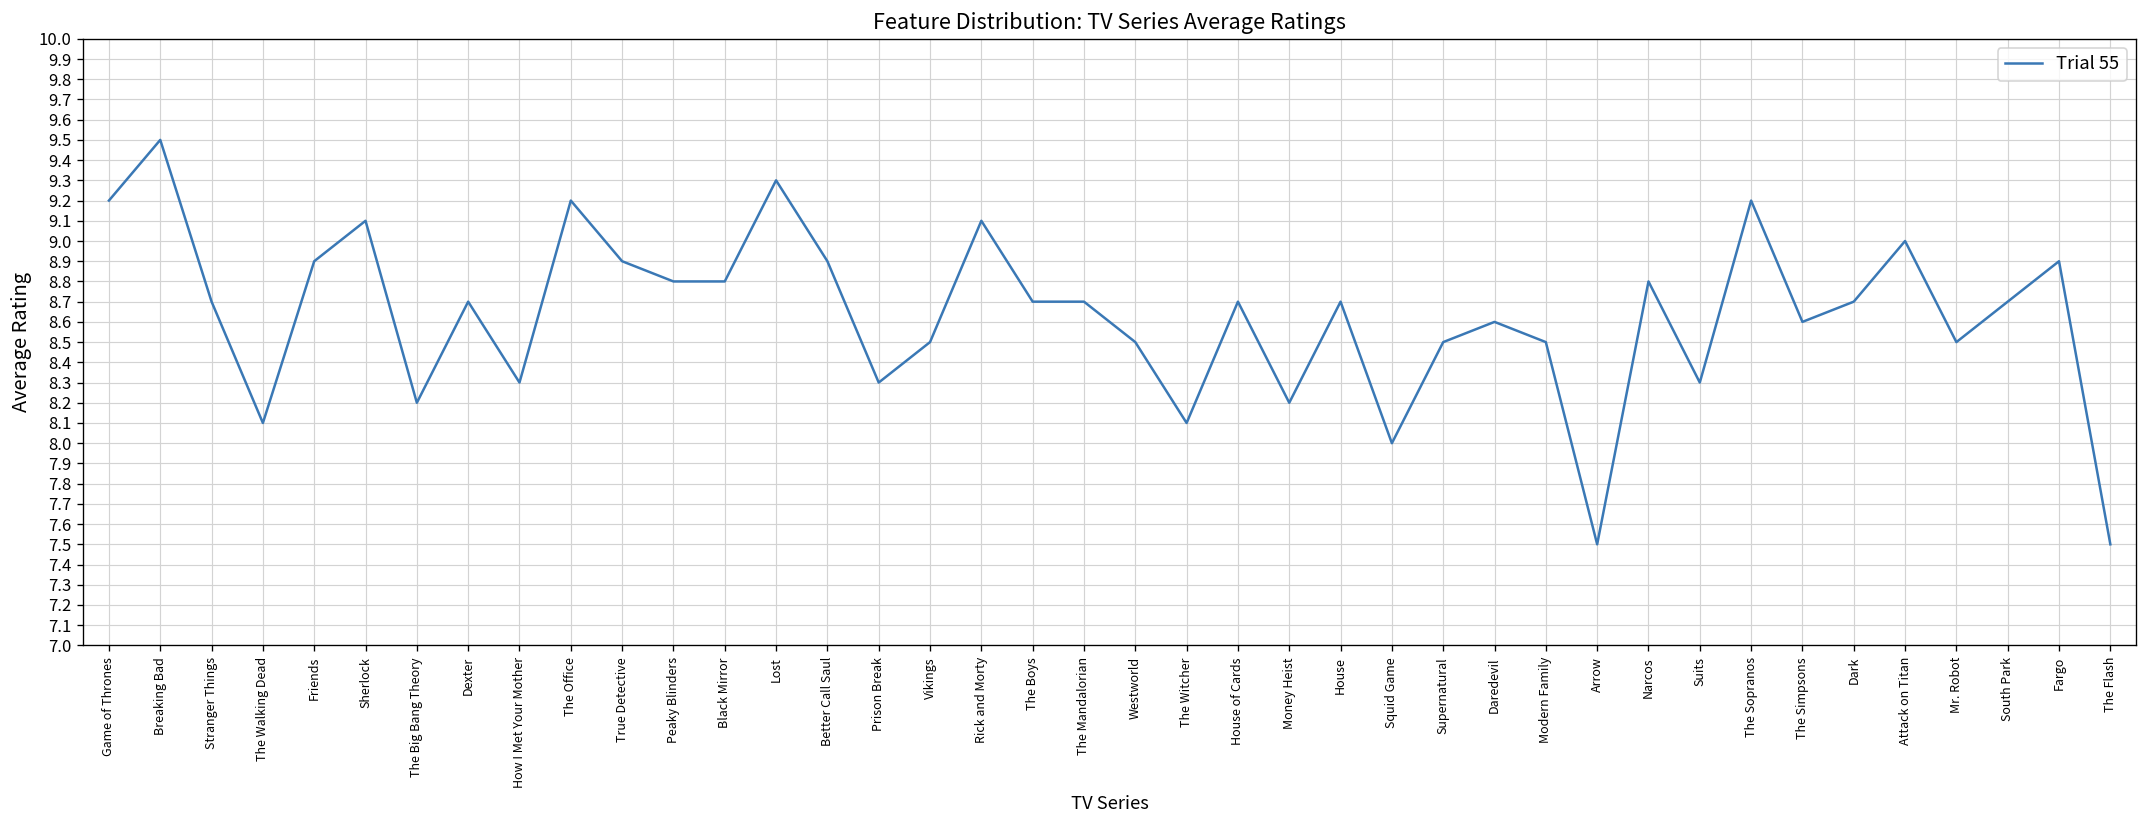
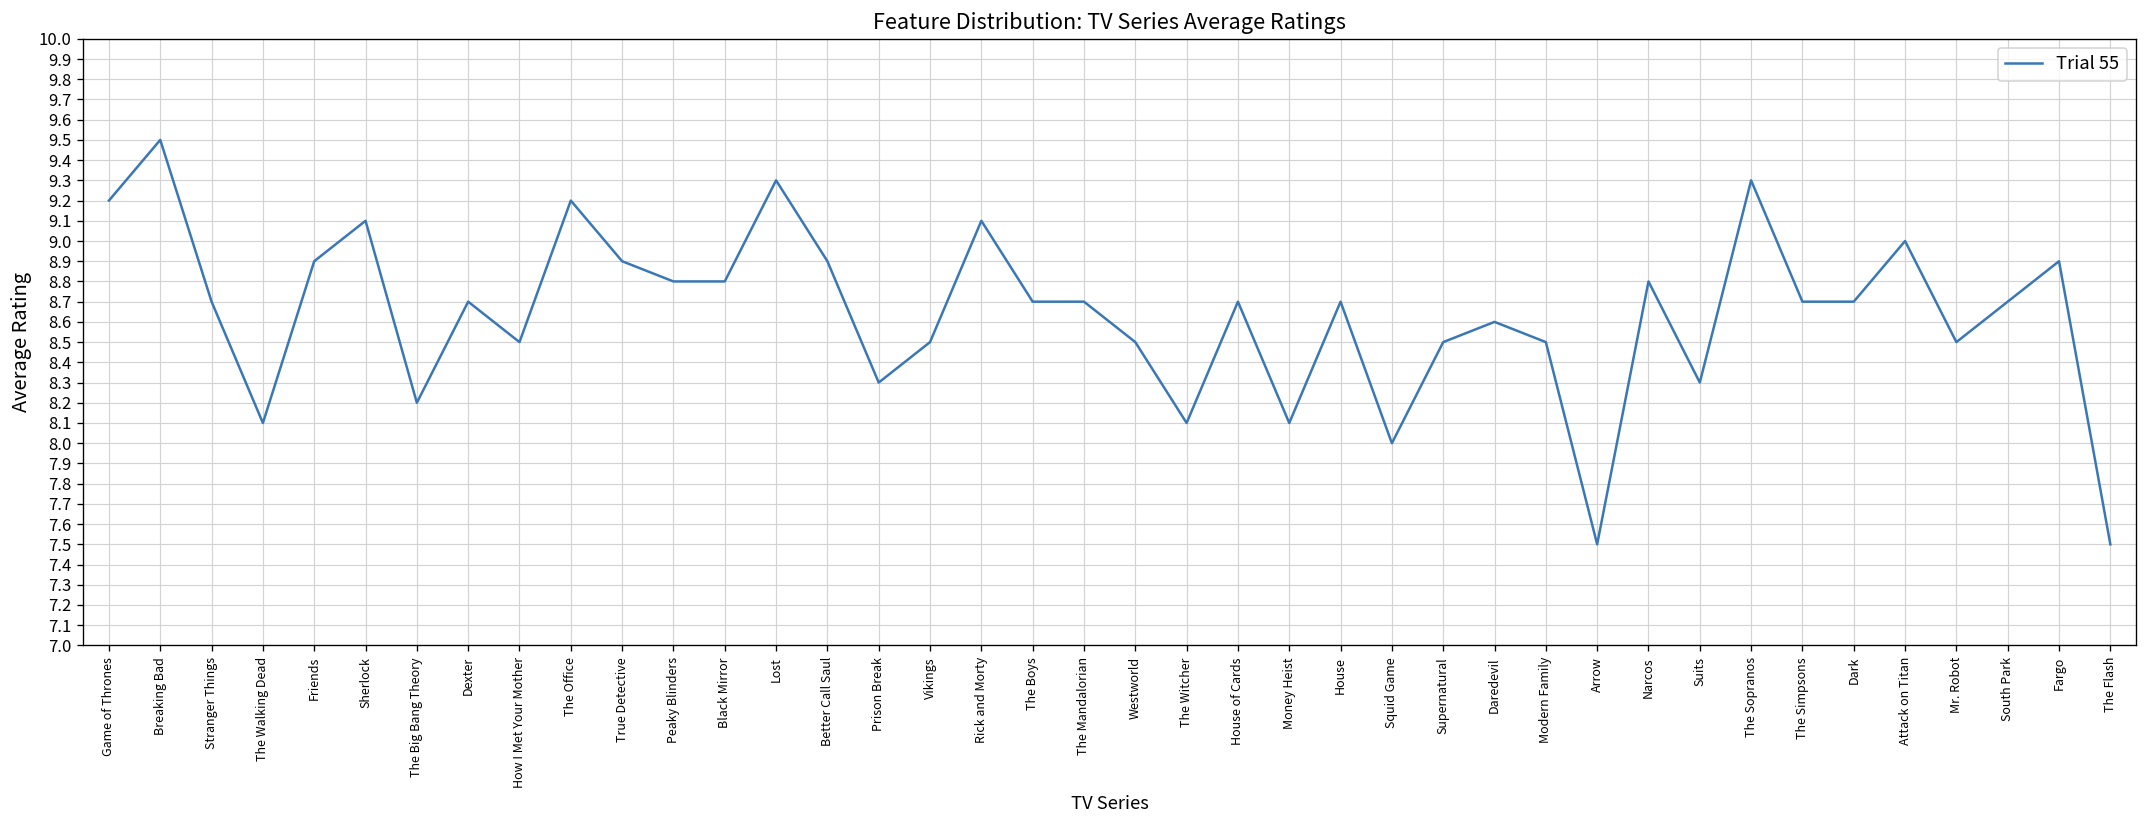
How I Met Your Mother: 8.3 -> 8.5
Money Heist: 8.2 -> 8.1
The Sopranos: 9.2 -> 9.3
The Simpsons: 8.6 -> 8.7
